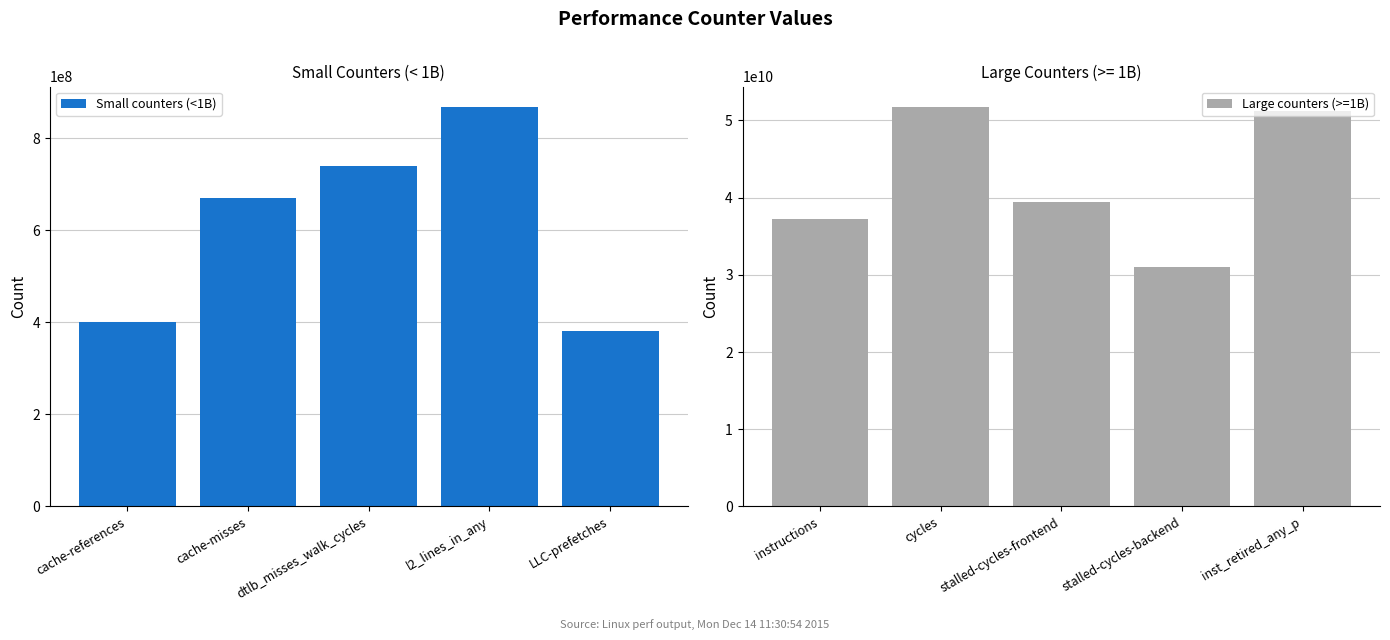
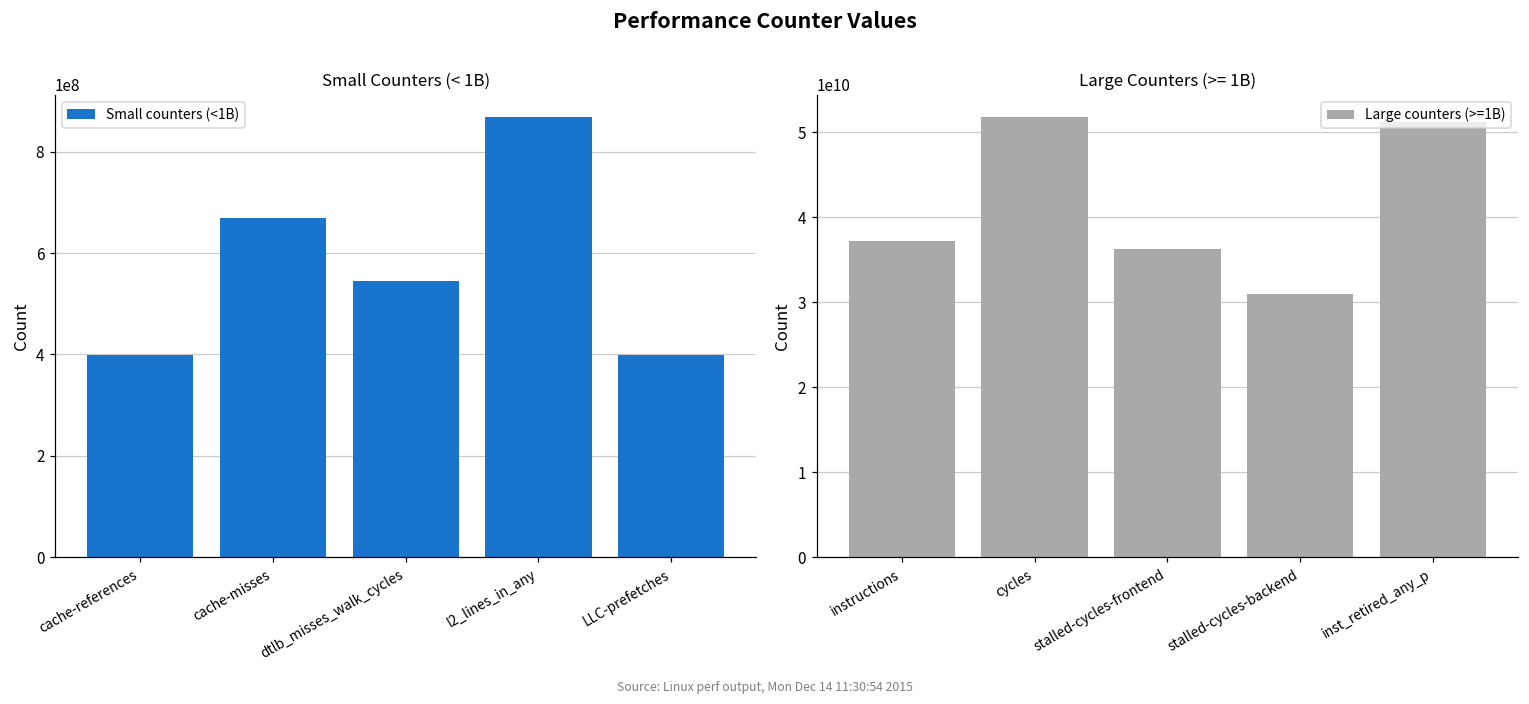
Small Counters (< 1B), dtlb_misses_walk_cycles: 740000000 -> 550000000
Small Counters (< 1B), LLC-prefetches: 380000000 -> 400000000
Large Counters (>= 1B), stalled-cycles-frontend: 39000000000 -> 36000000000
